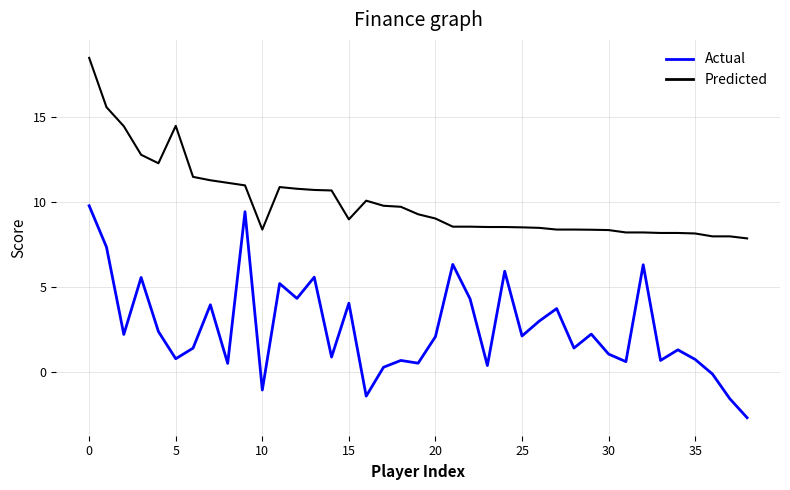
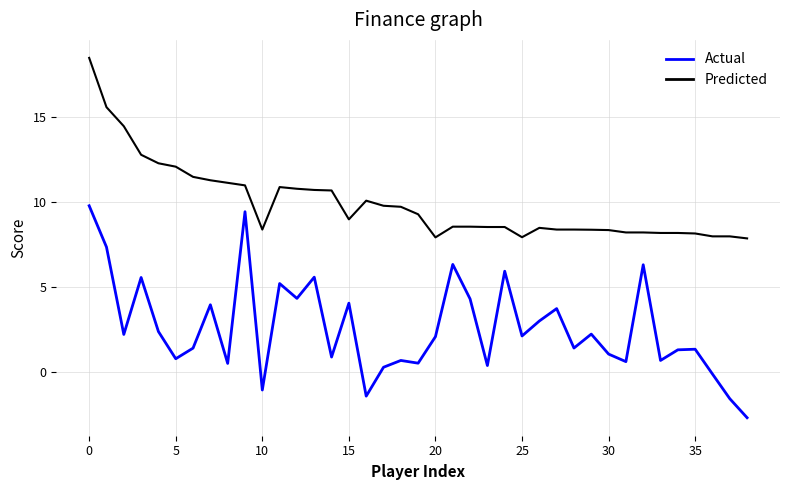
Predicted, 5: 14.5 -> 12.1
Predicted, 20: 9.1 -> 7.9
Predicted, 25: 8.5 -> 8.0
Actual, 35: 0.8 -> 1.4
